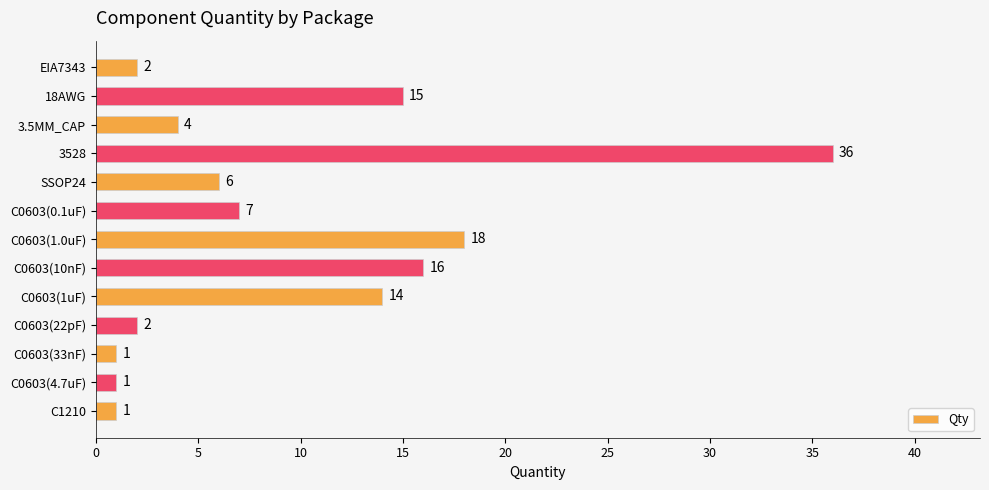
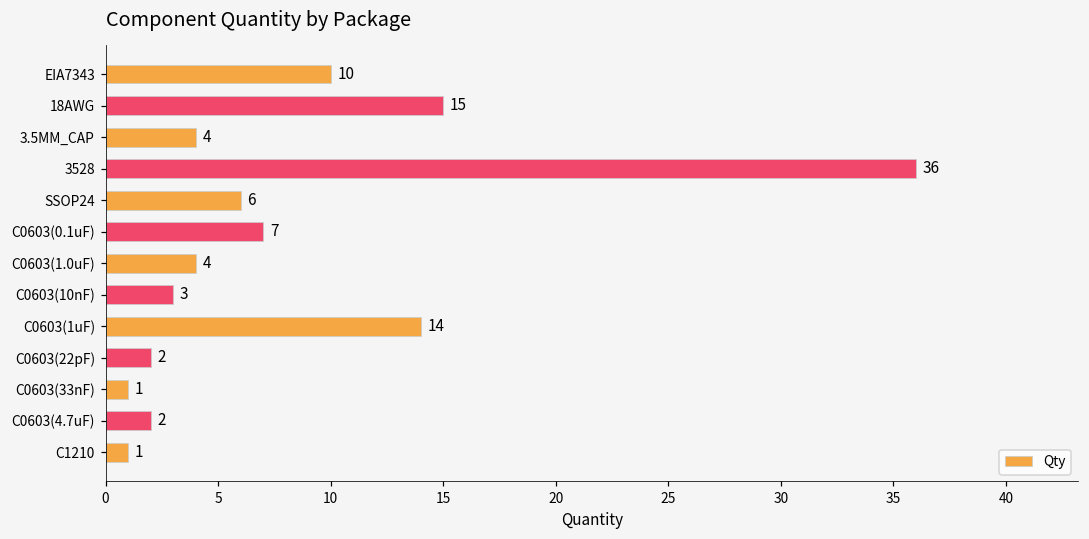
EIA7343: 2 -> 10
C0603(1.0uF): 18 -> 4
C0603(10nF): 16 -> 3
C0603(4.7uF): 1 -> 2
